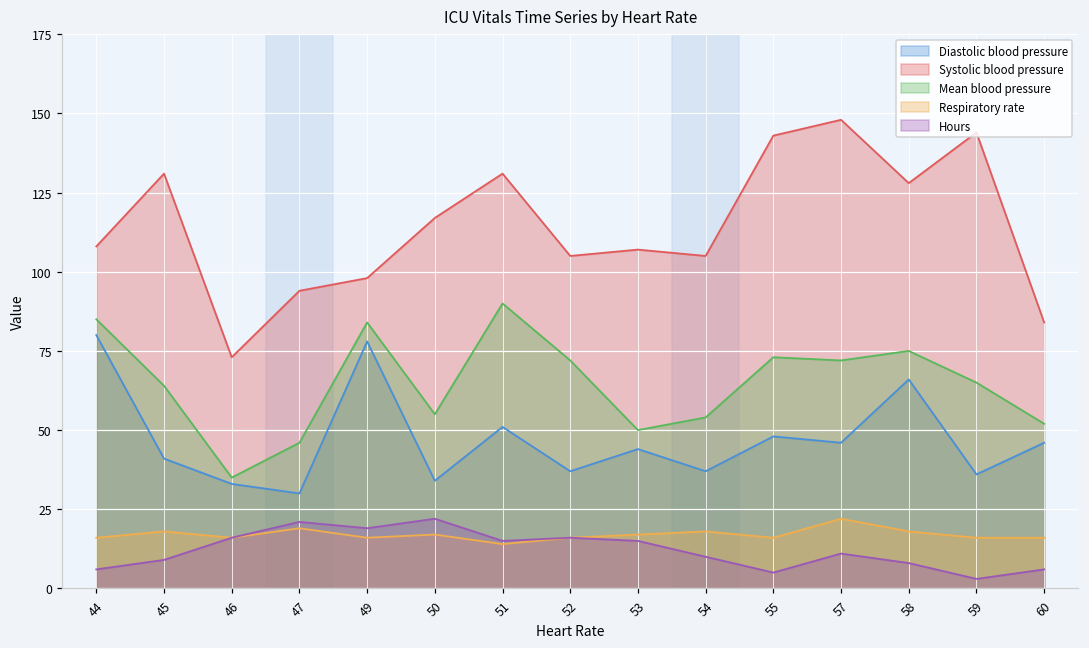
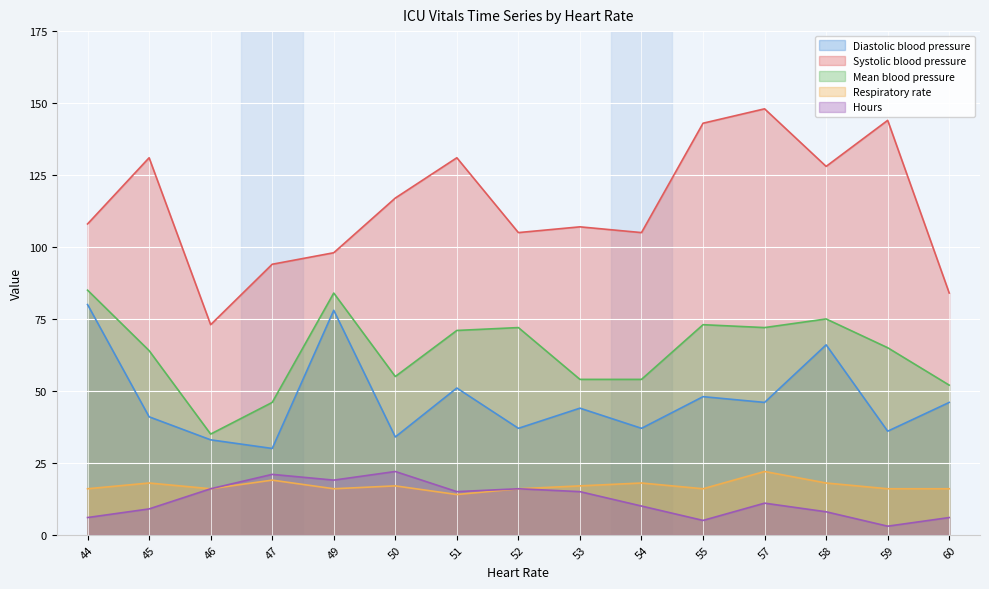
Mean blood pressure, 51: 90 -> 71
Mean blood pressure, 53: 50 -> 54
